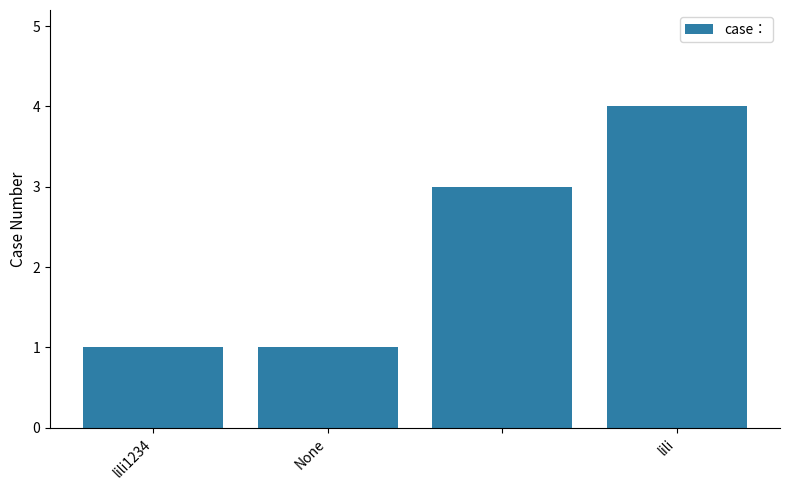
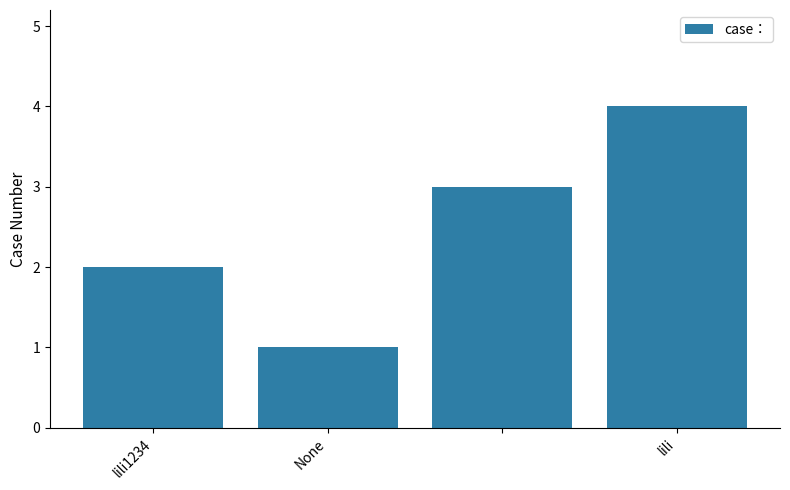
lili1234: 1 -> 2
